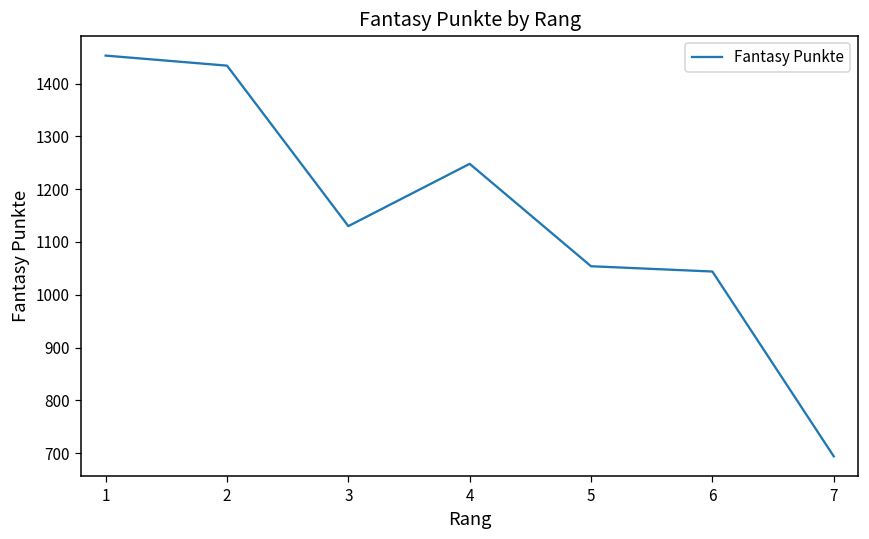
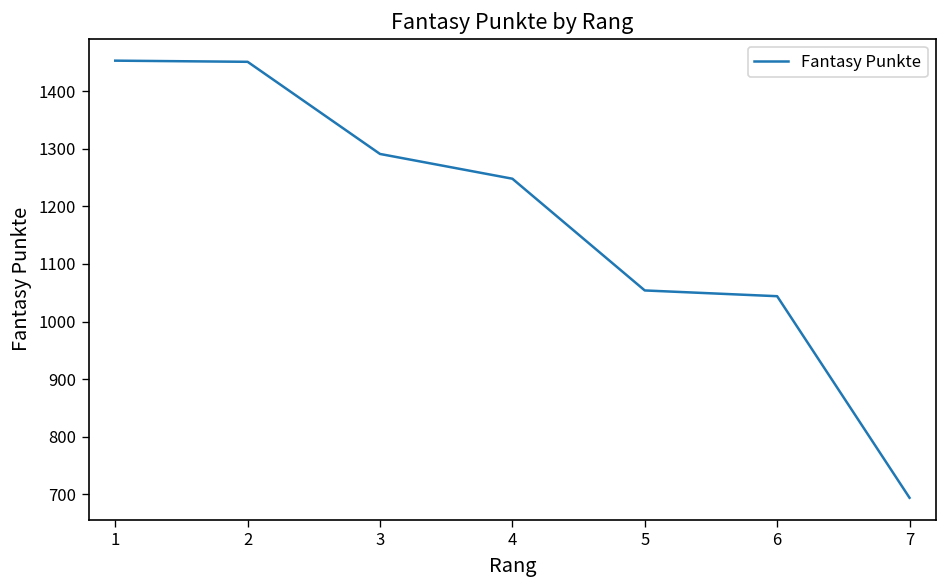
2: 1430 -> 1450
3: 1130 -> 1290
